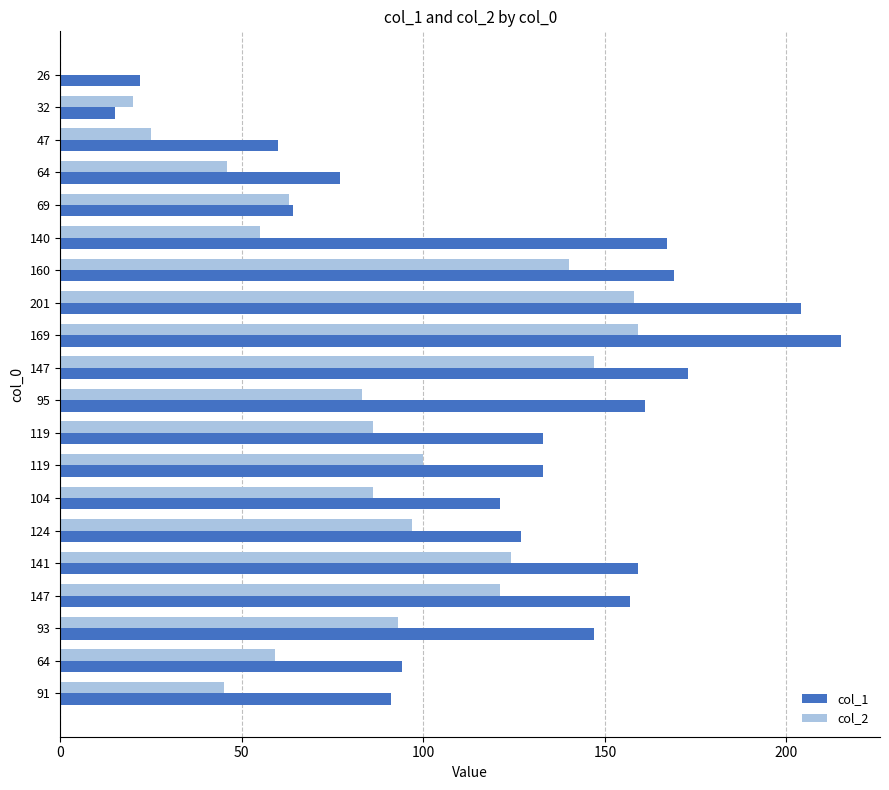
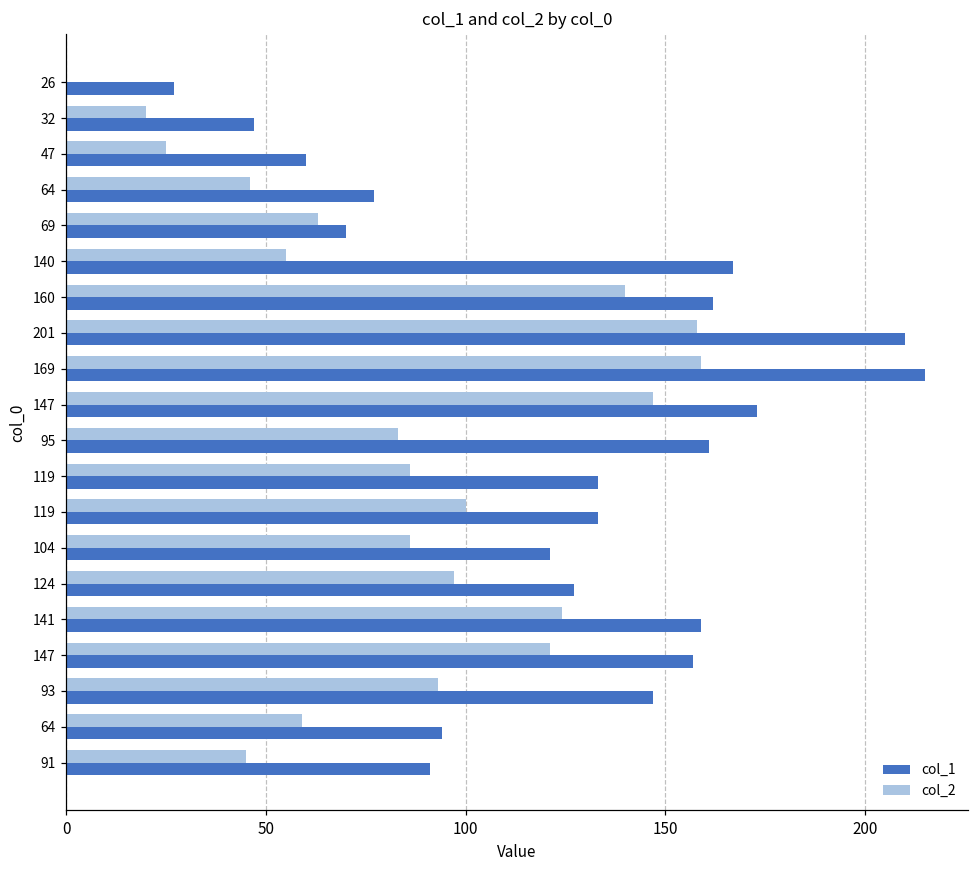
col_1, 26: 22 -> 27
col_1, 32: 15 -> 47
col_1, 69: 64 -> 70
col_1, 160: 169 -> 162
col_1, 201: 204 -> 210
